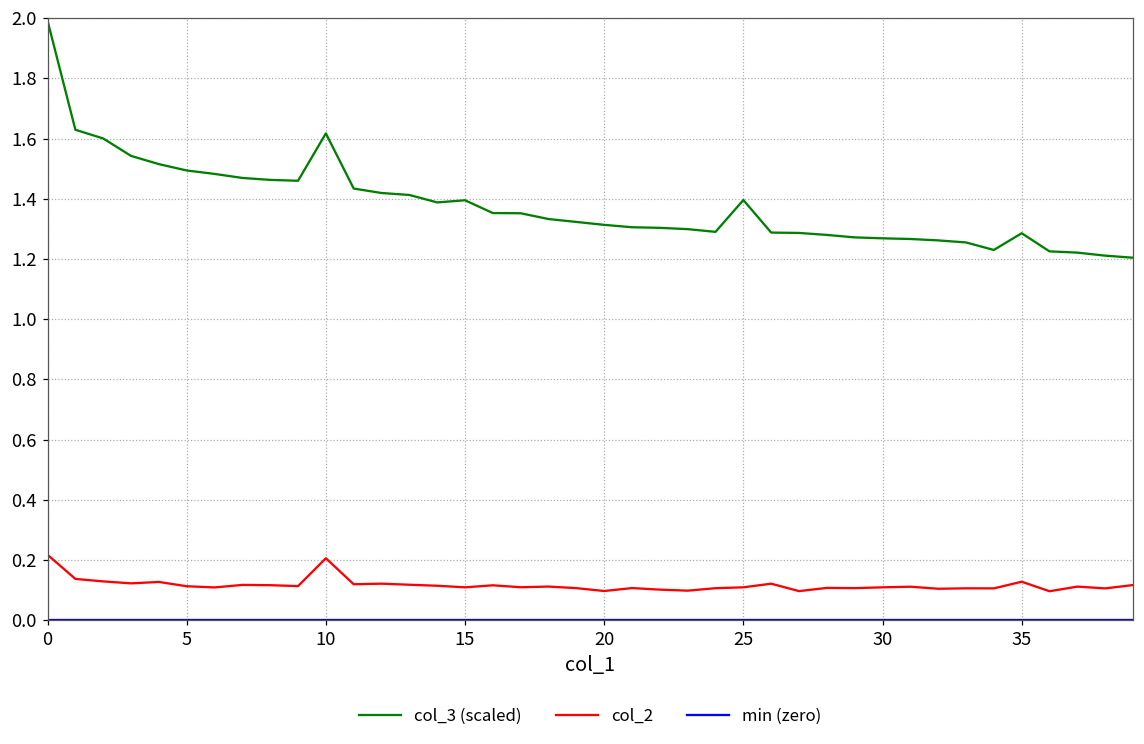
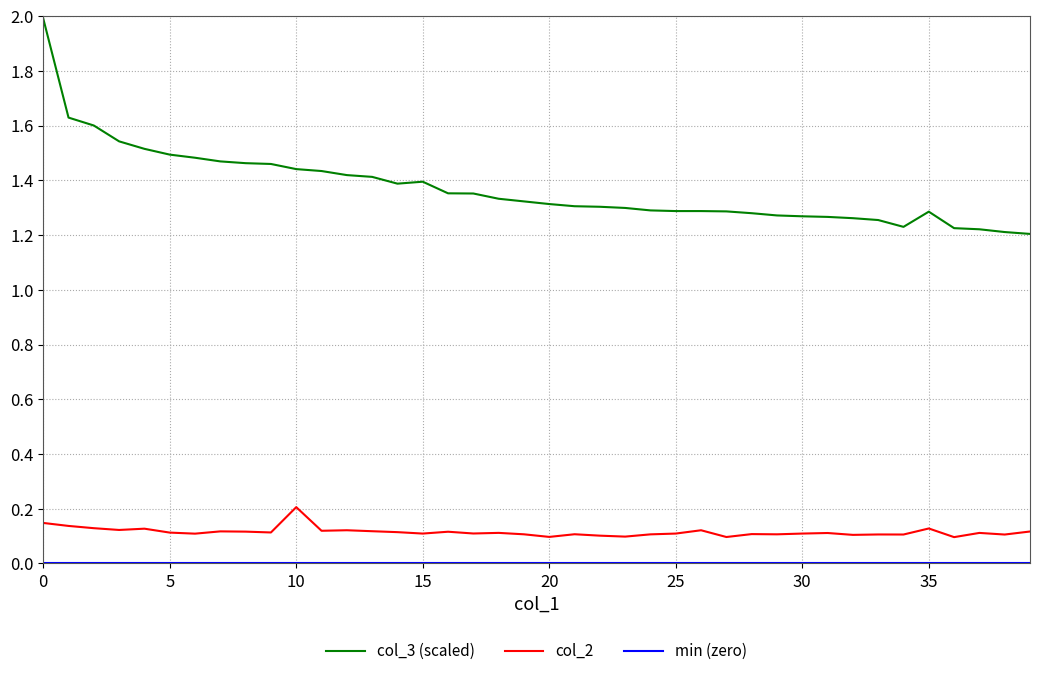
col_2, 0: 0.22 -> 0.15
col_3 (scaled), 10: 1.62 -> 1.44
col_3 (scaled), 25: 1.40 -> 1.29
